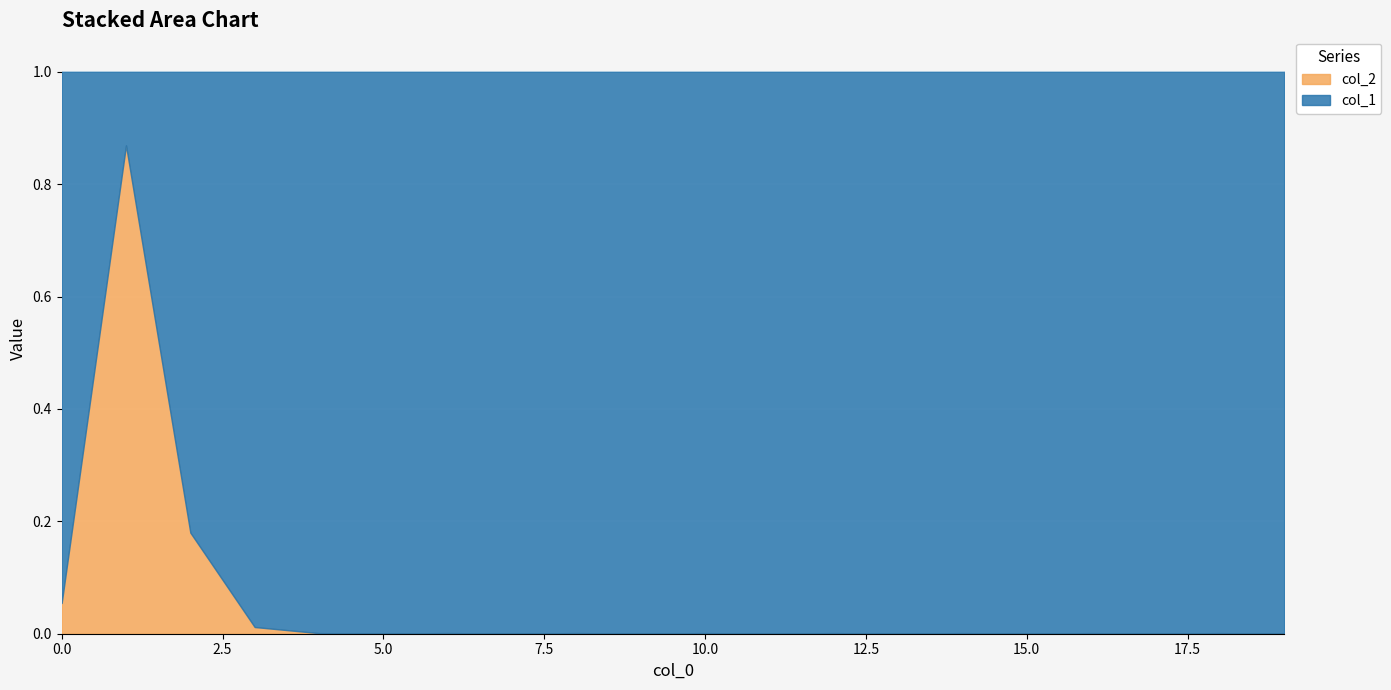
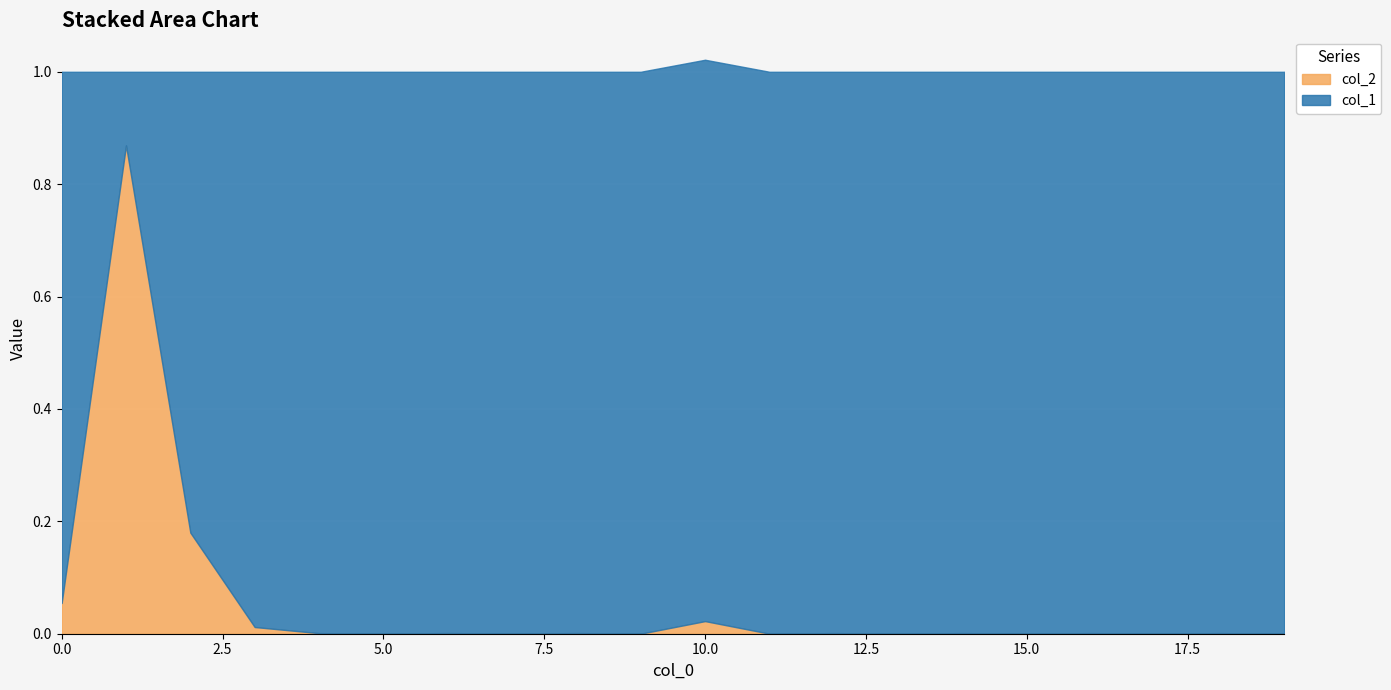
col_2, 10.0: 0.00 -> 0.02
